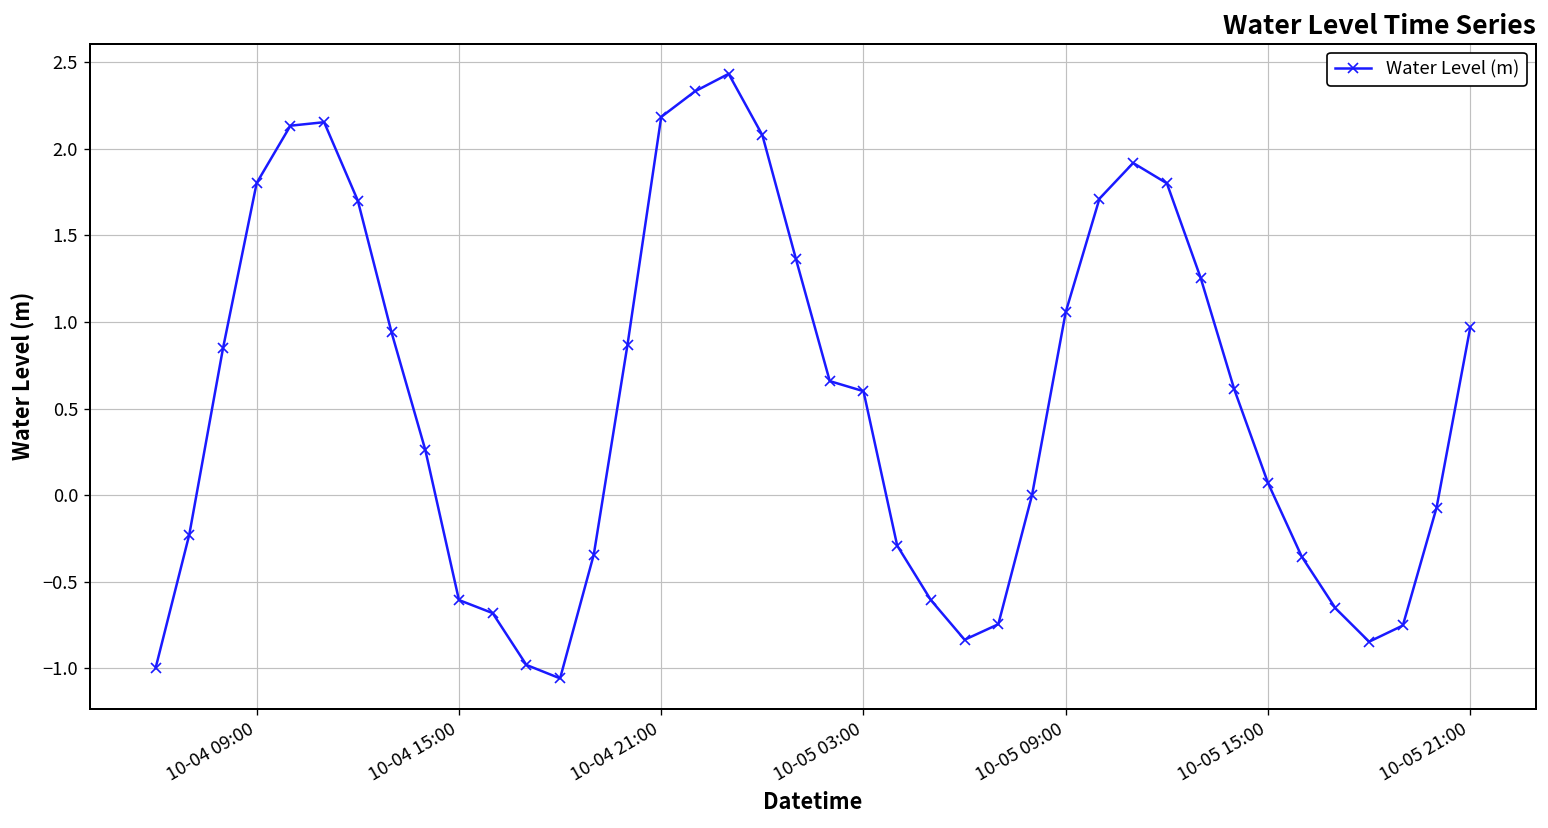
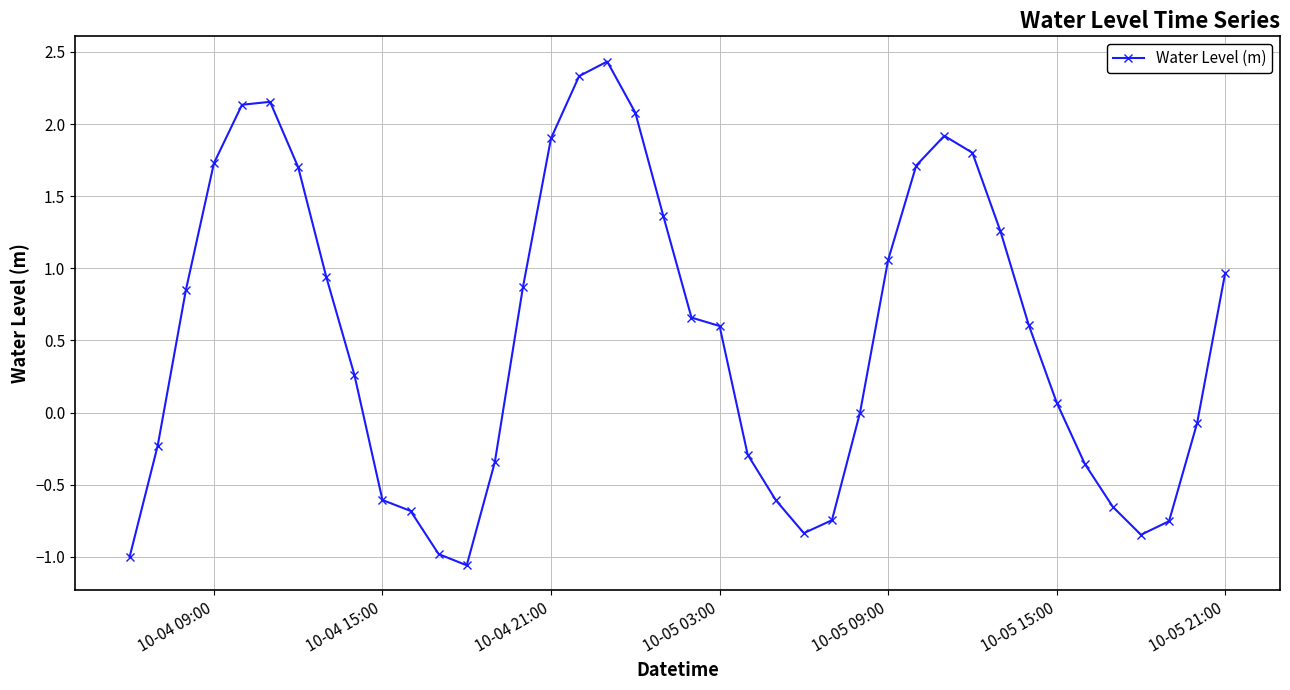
10-04 09:00: 1.80 -> 1.73
10-04 21:00: 2.18 -> 1.90
